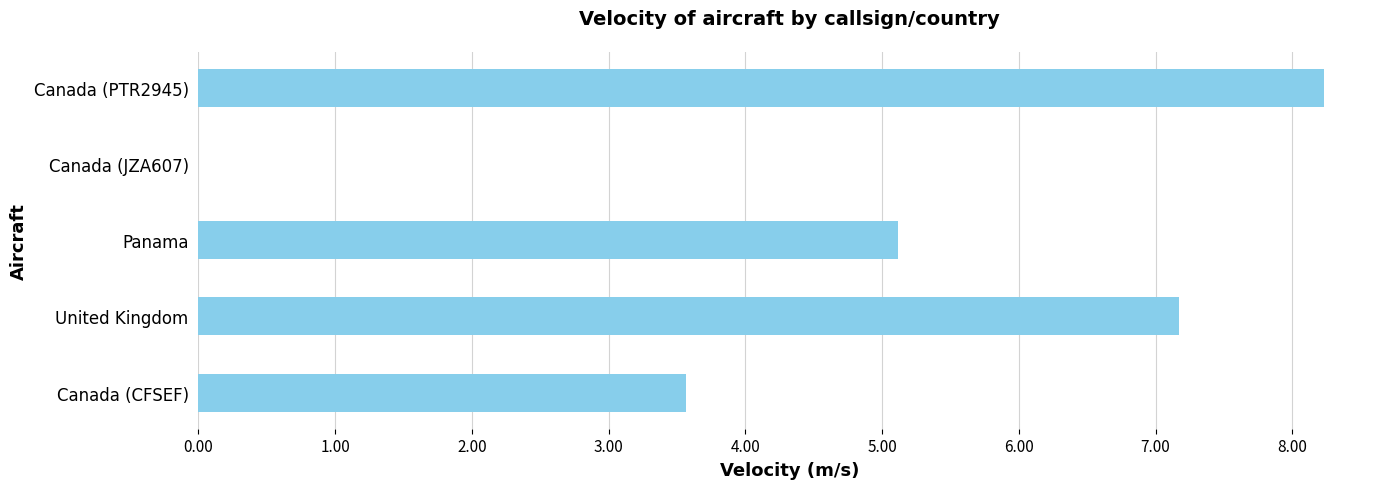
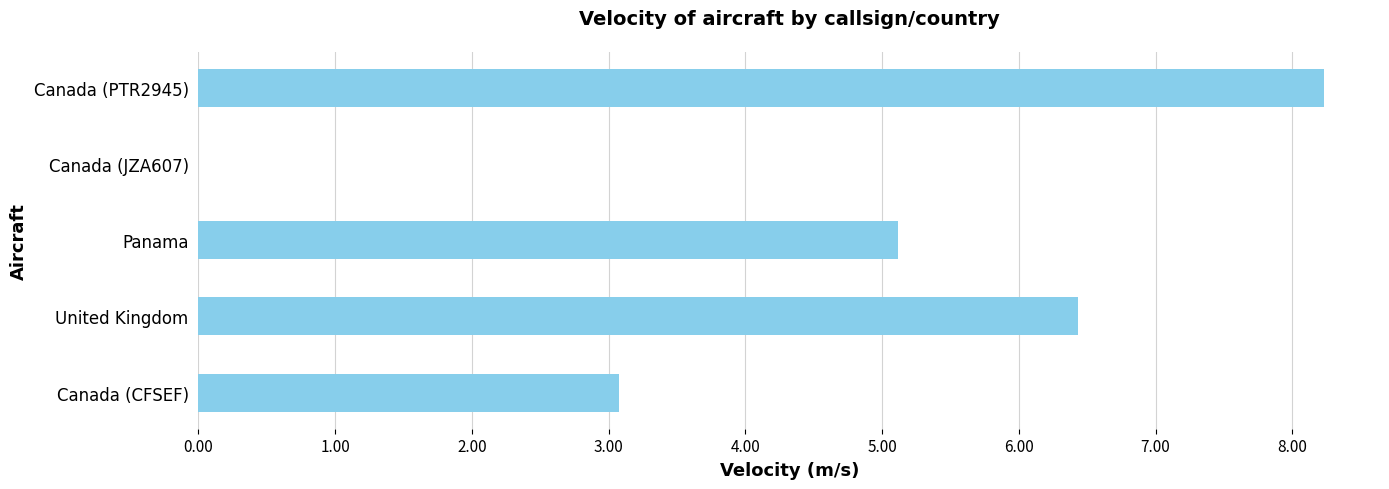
United Kingdom: 7.17 -> 6.43
Canada (CFSEF): 3.57 -> 3.08
